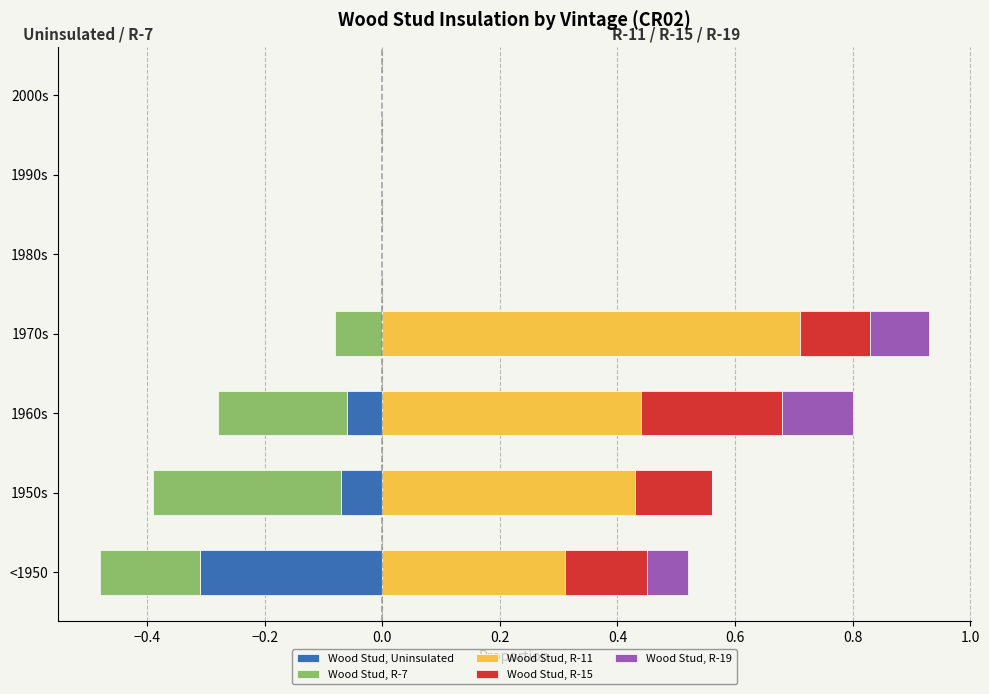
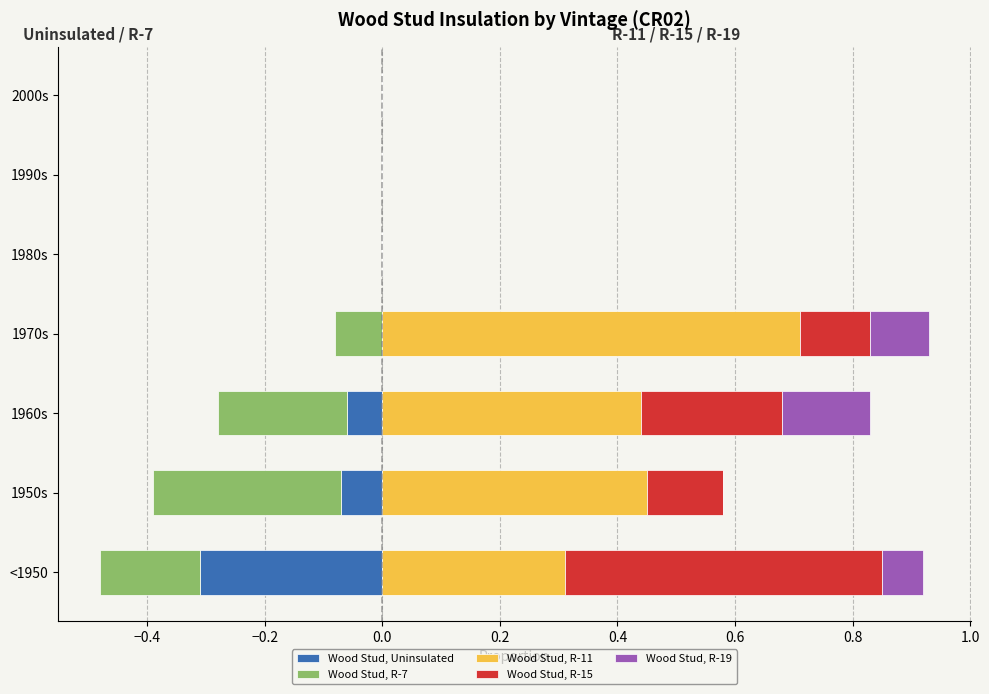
Wood Stud, R-19, 1960s: 0.12 -> 0.15
Wood Stud, R-11, 1950s: 0.43 -> 0.45
Wood Stud, R-15, <1950: 0.14 -> 0.54
